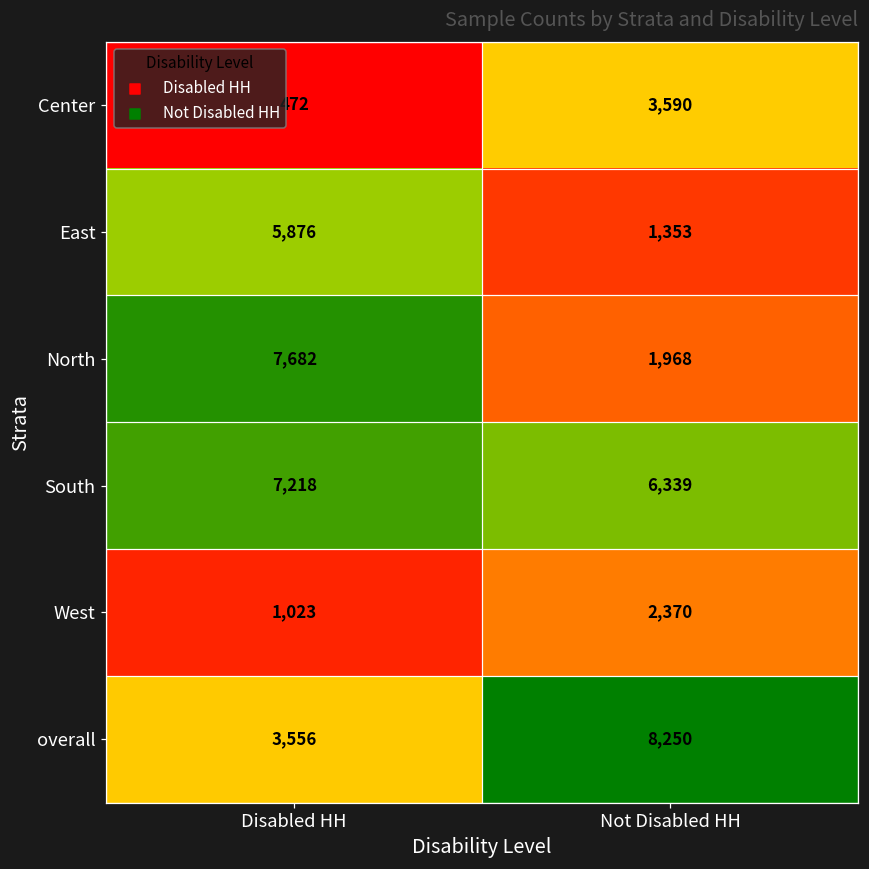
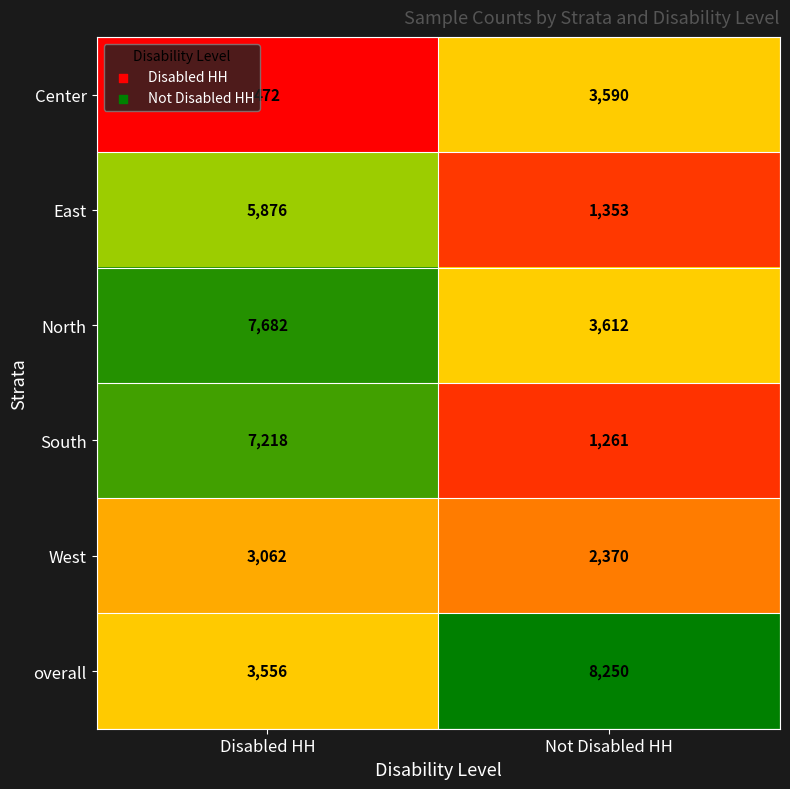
North, Not Disabled HH: 1,968 -> 3,612
South, Not Disabled HH: 6,339 -> 1,261
West, Disabled HH: 1,023 -> 3,062
